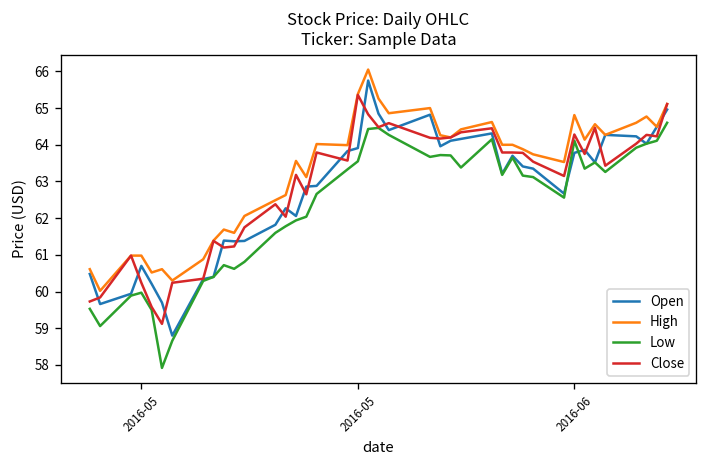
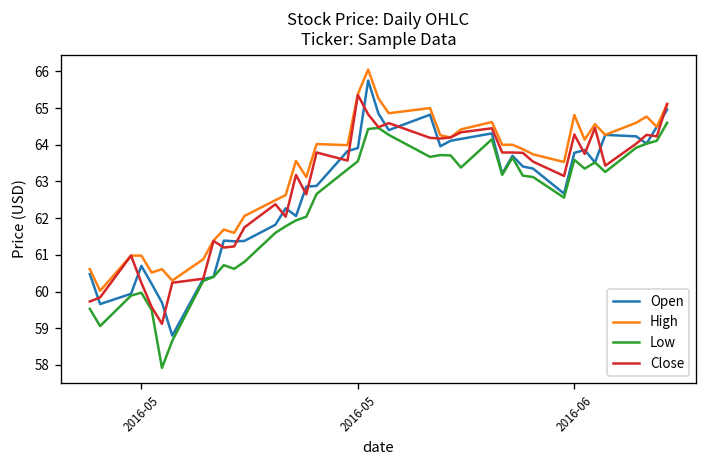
Low, 2016-06: 64.1 -> 63.6
